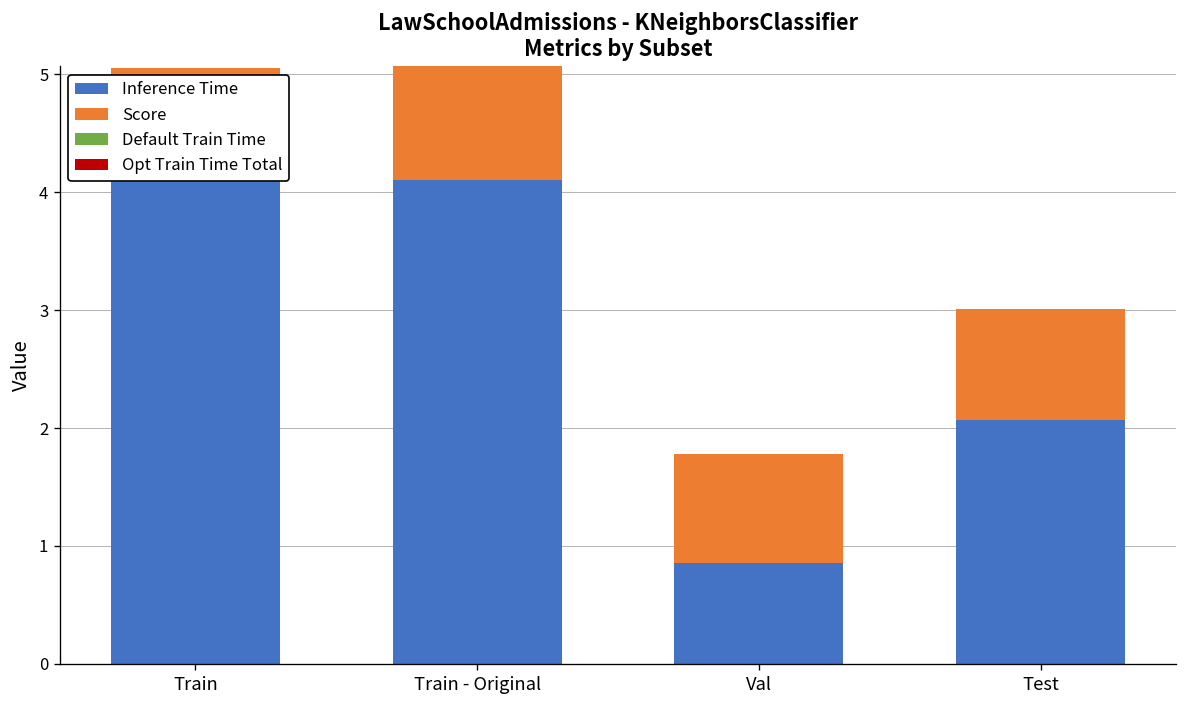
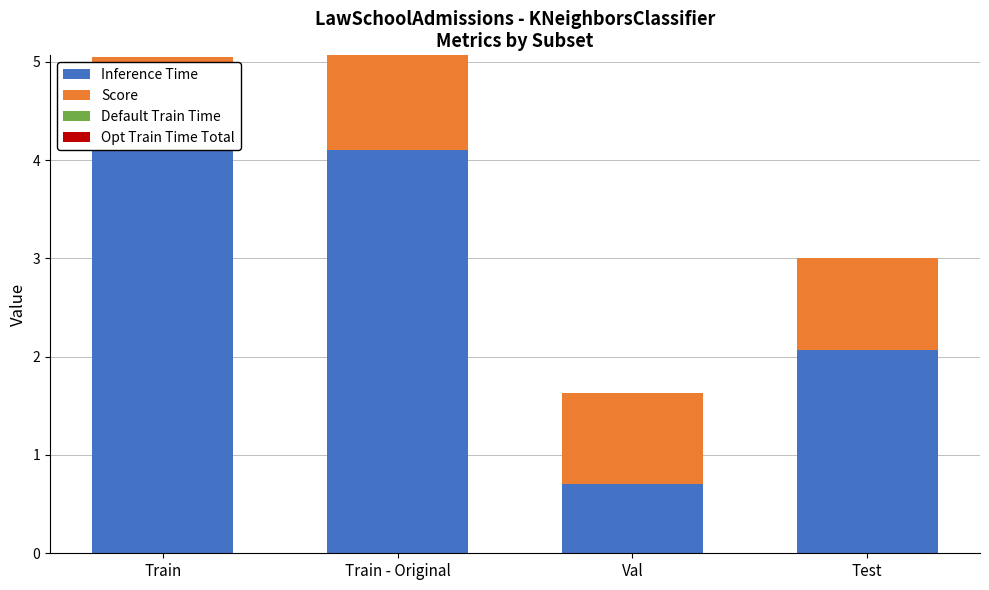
Inference Time, Val: 0.9 -> 0.7
